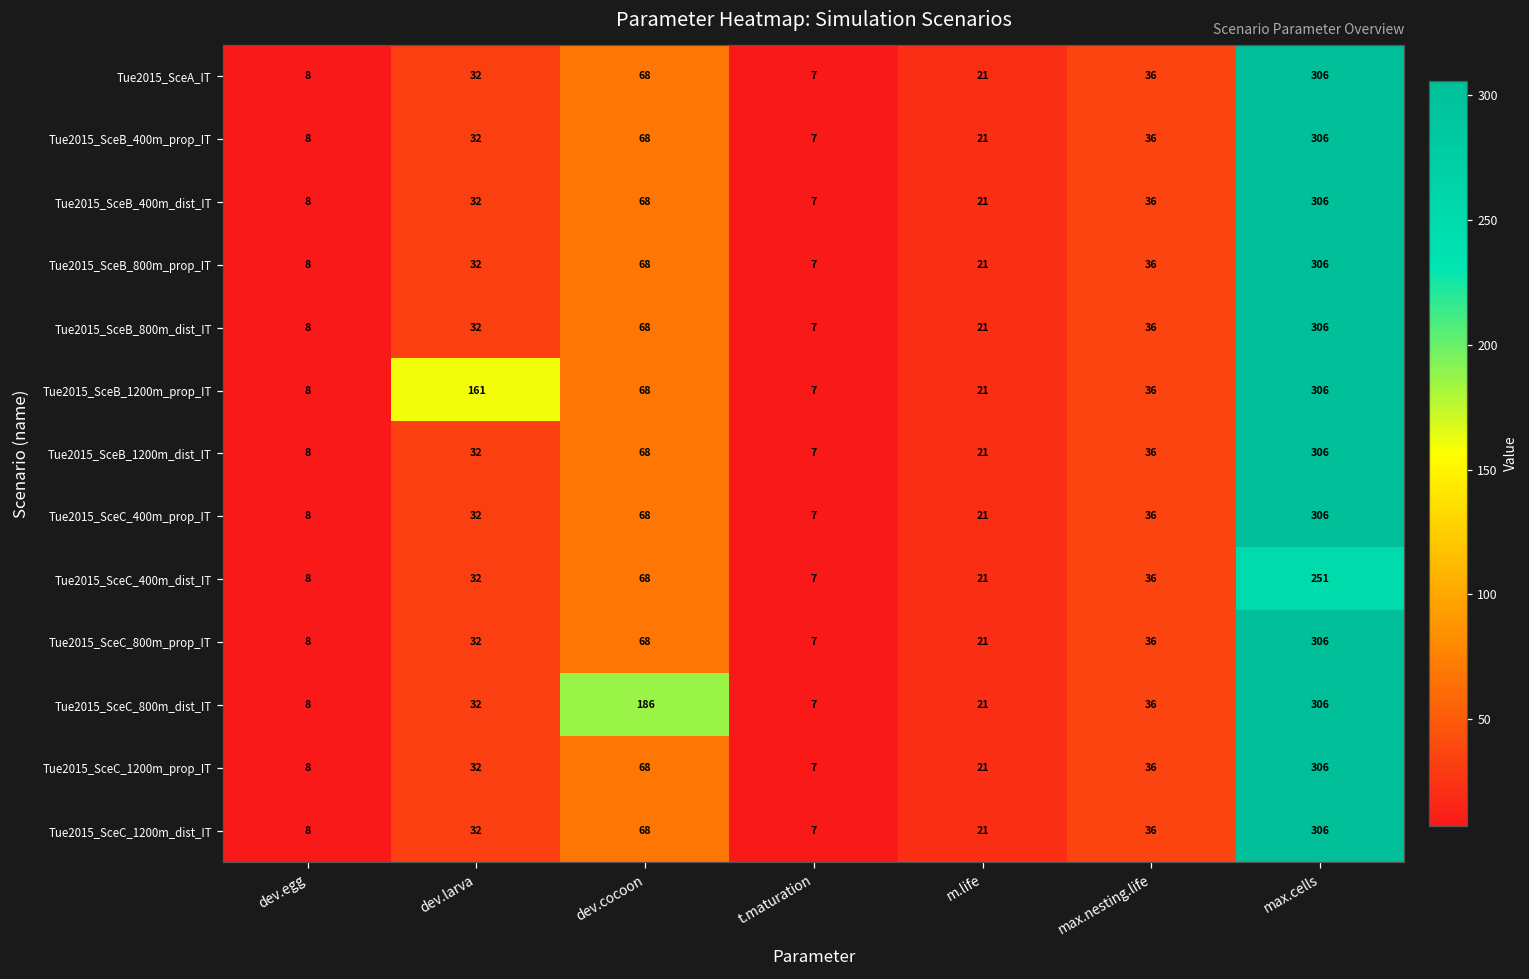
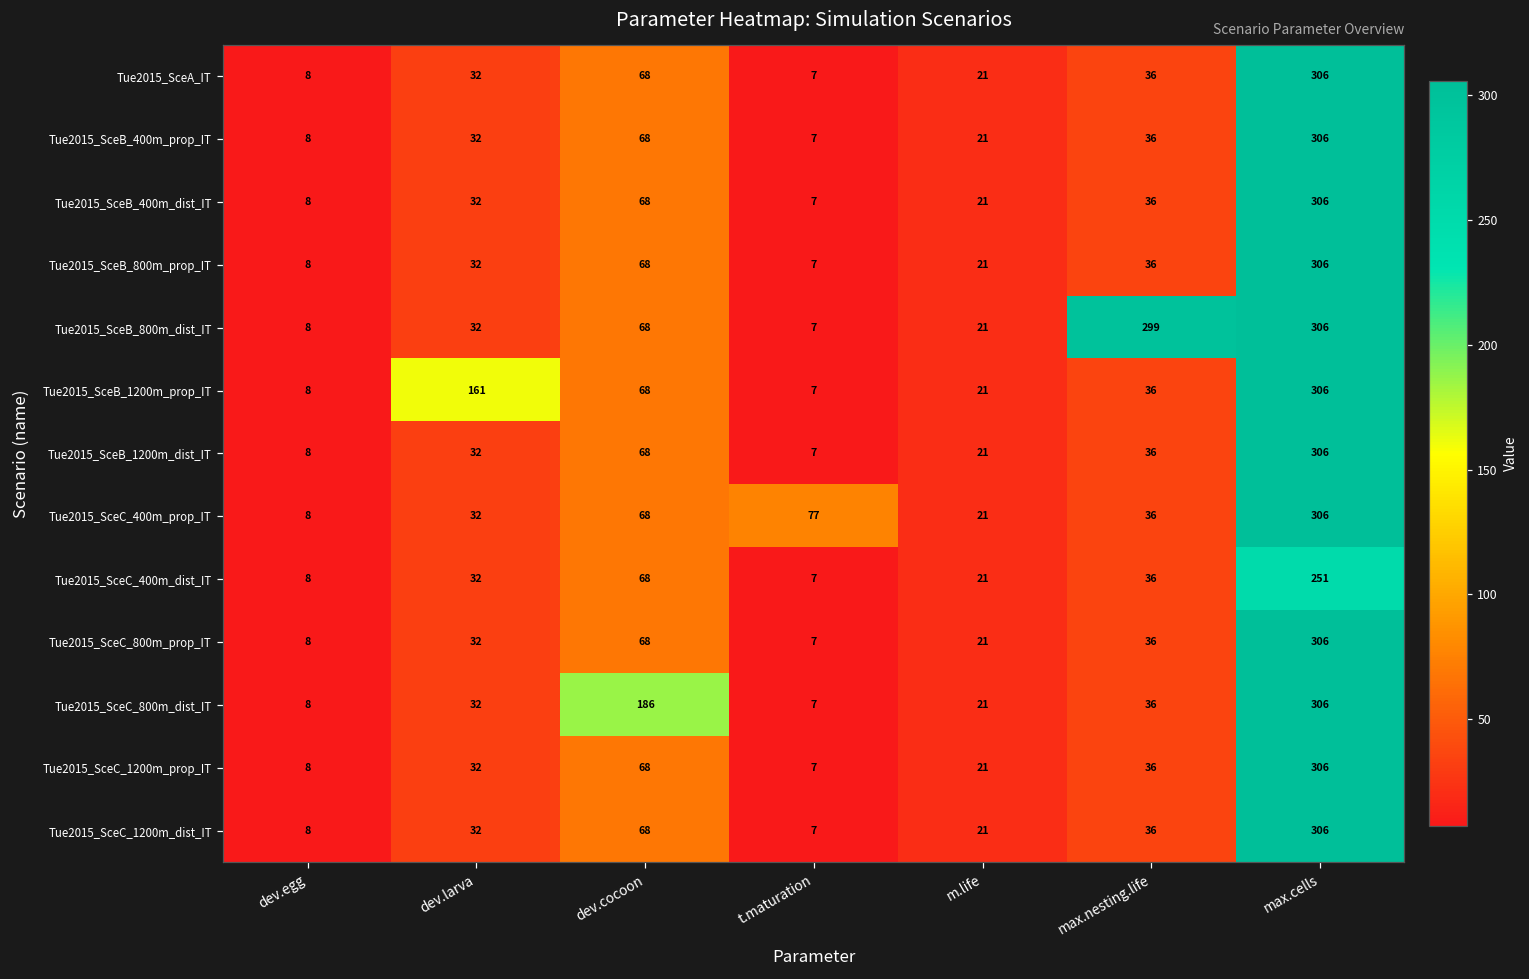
Tue2015_SceB_800m_dist_IT, max.nesting.life: 36 -> 299
Tue2015_SceC_400m_prop_IT, t.maturation: 7 -> 77
